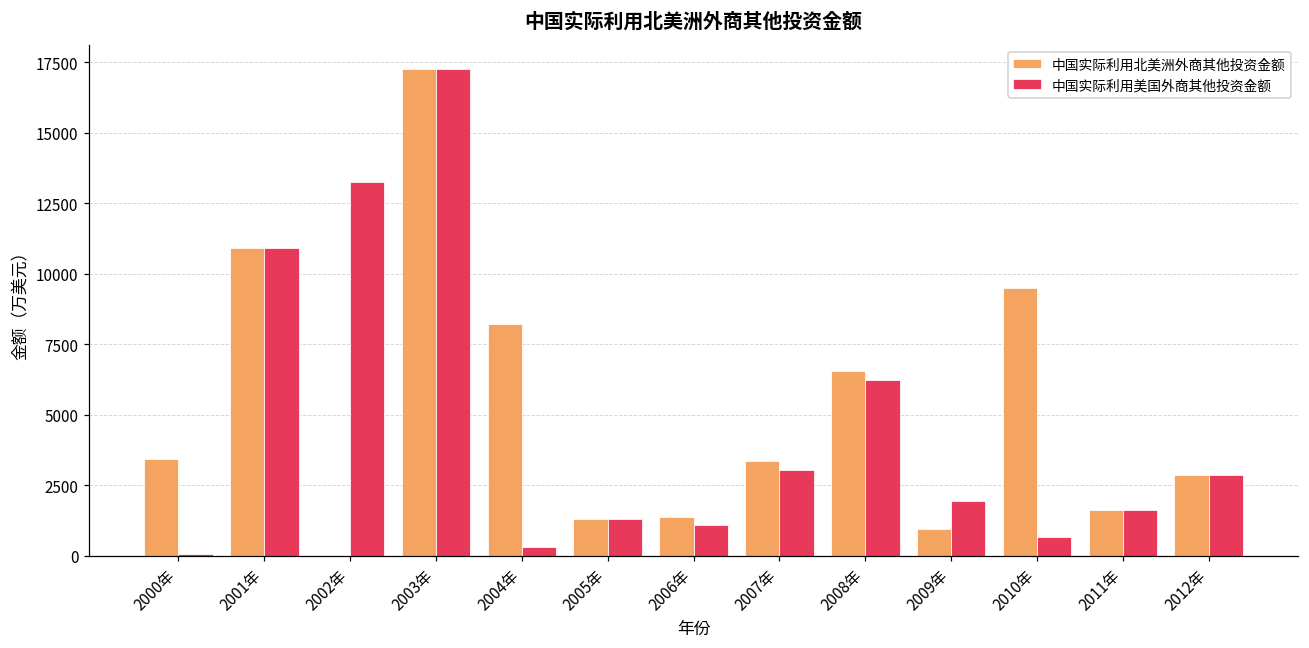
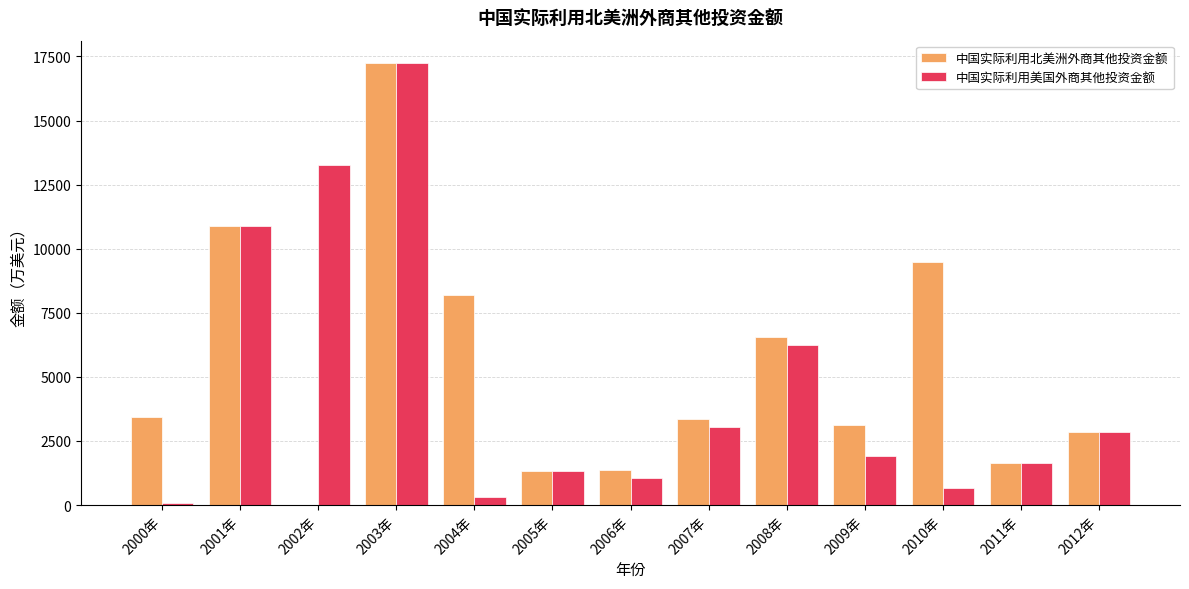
中国实际利用北美洲外商其他投资金额, 2009年: 1000 -> 3100
